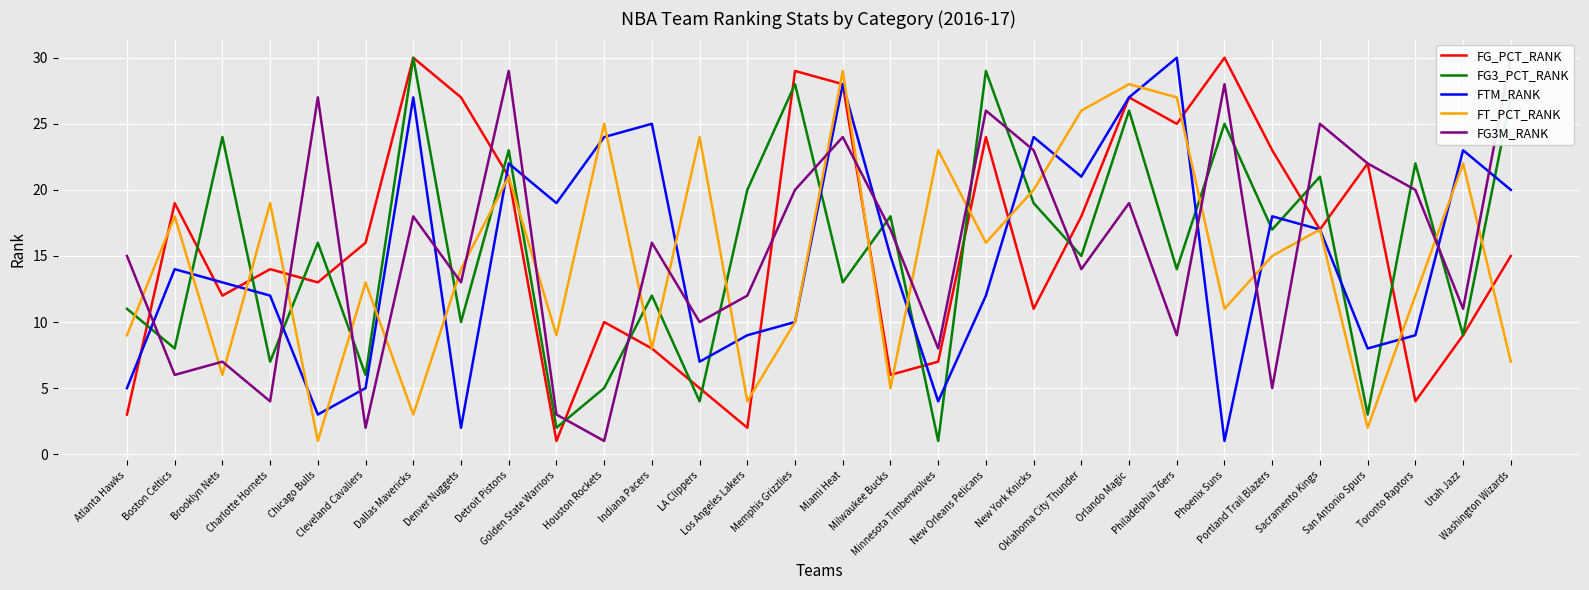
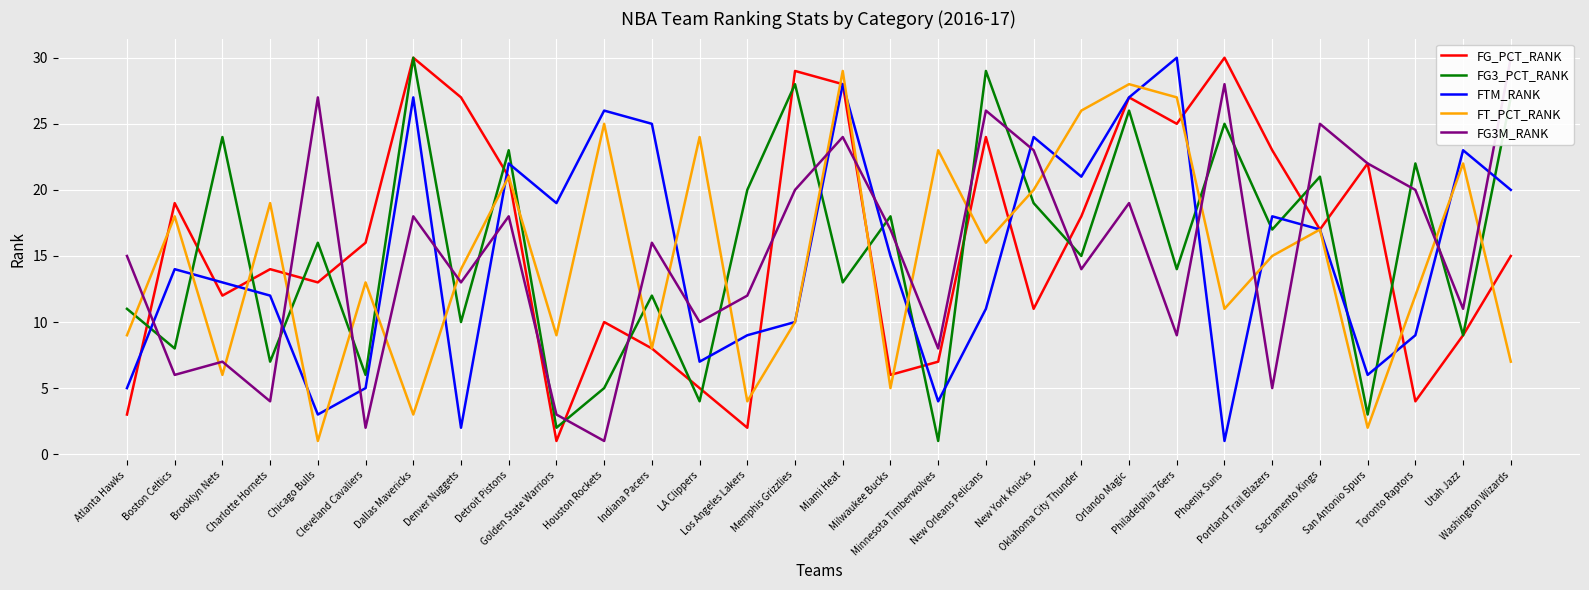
FG3M_RANK, Detroit Pistons: 29 -> 18
FTM_RANK, Houston Rockets: 24 -> 26
FTM_RANK, New Orleans Pelicans: 12 -> 11
FTM_RANK, San Antonio Spurs: 8 -> 6
